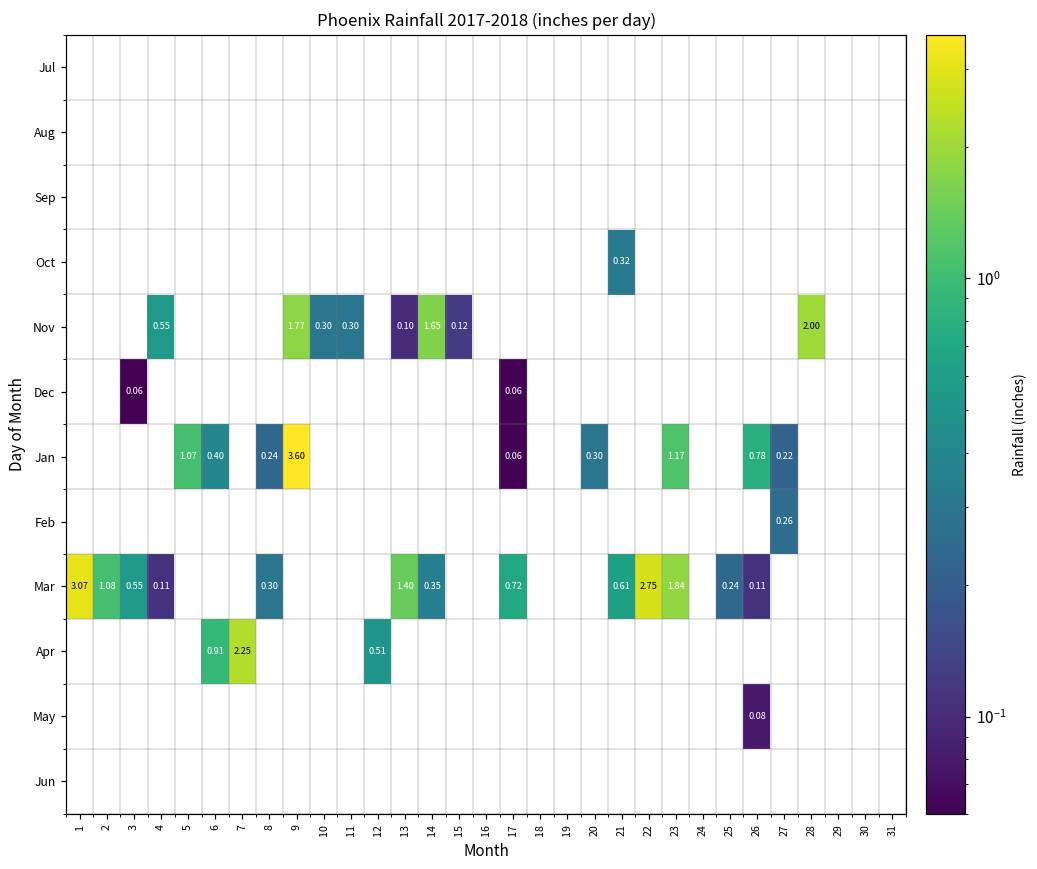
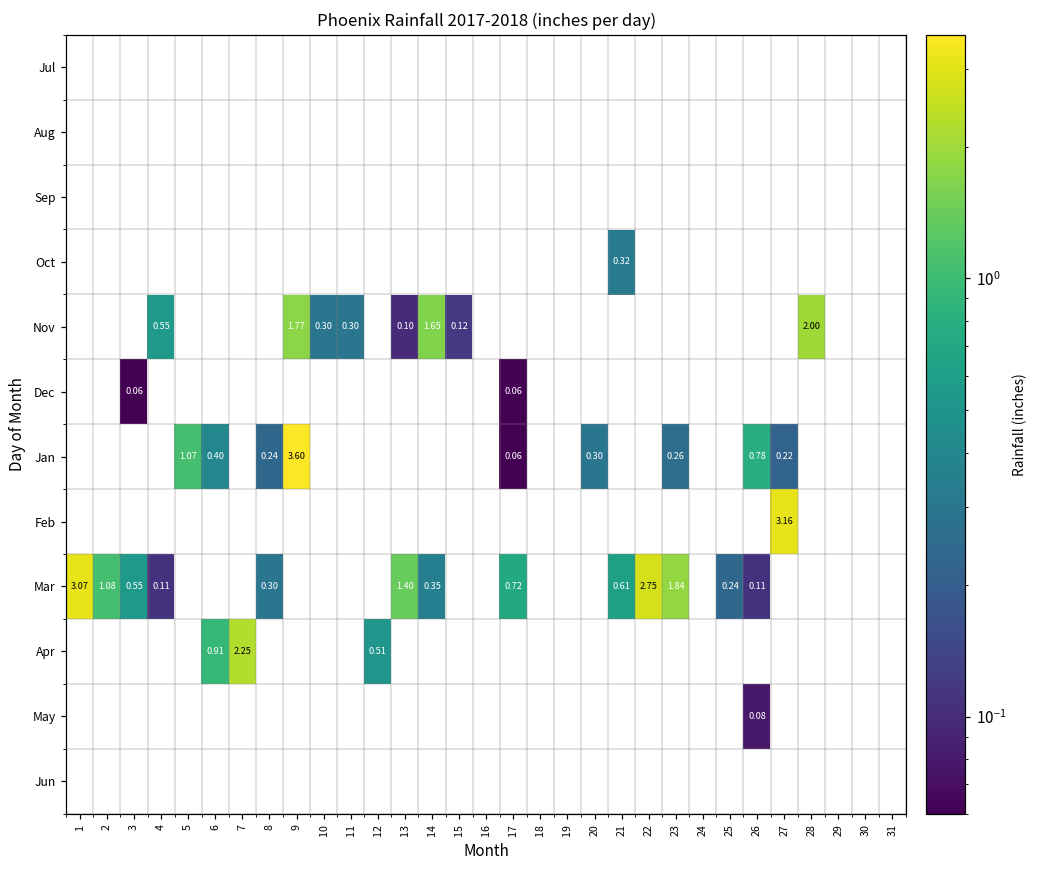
Jan, 23: 1.17 -> 0.26
Feb, 27: 0.26 -> 3.16
